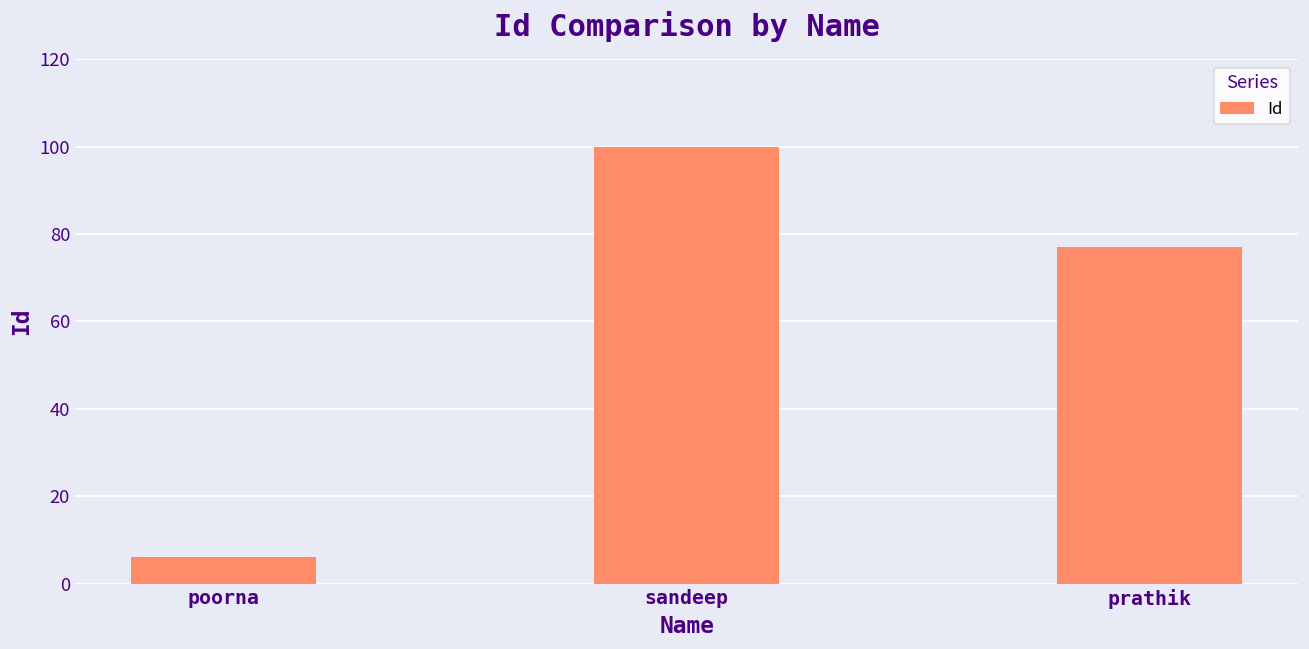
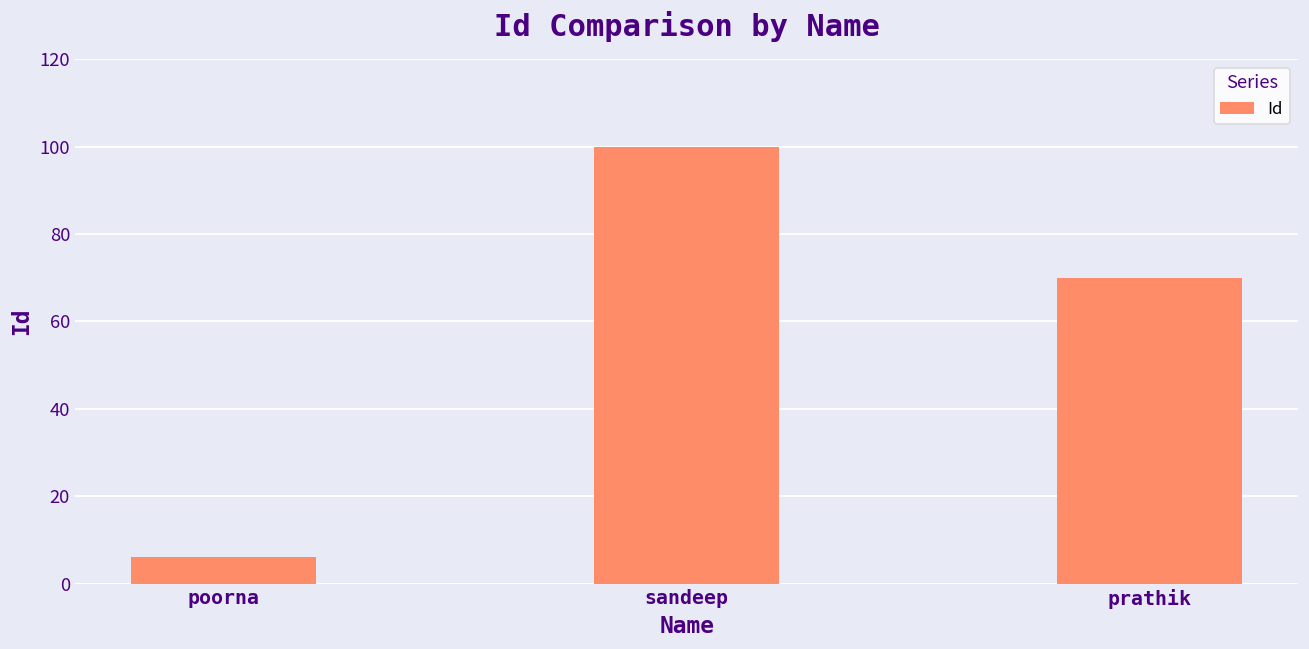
prathik: 77 -> 70
